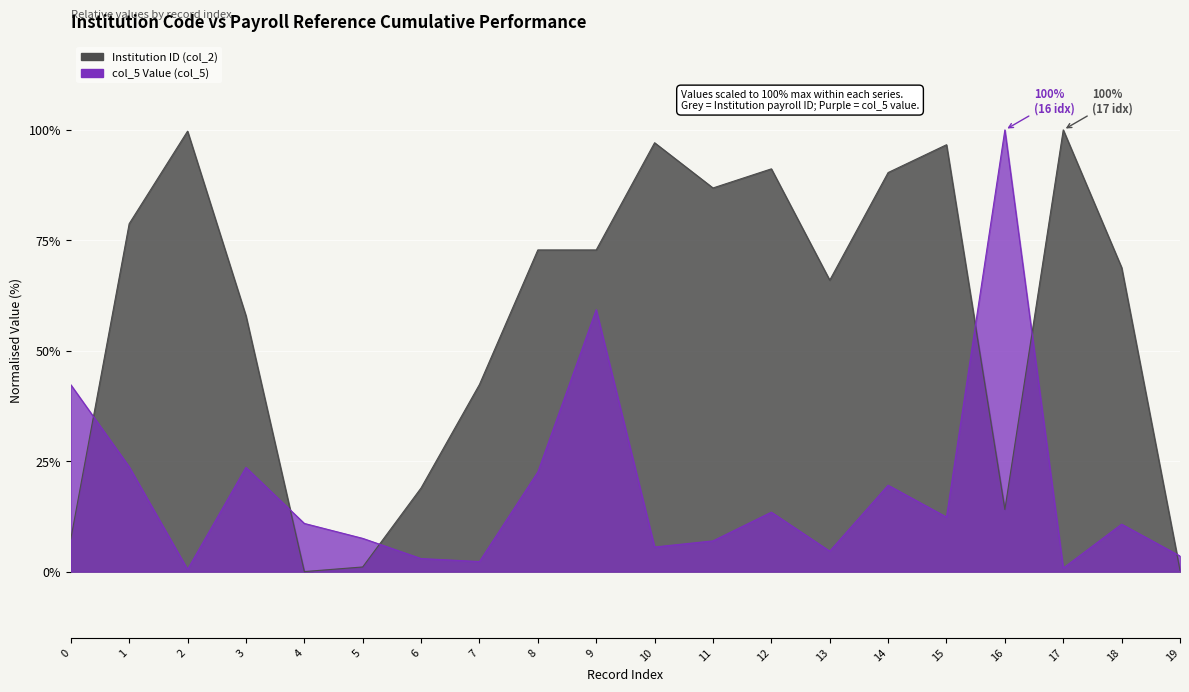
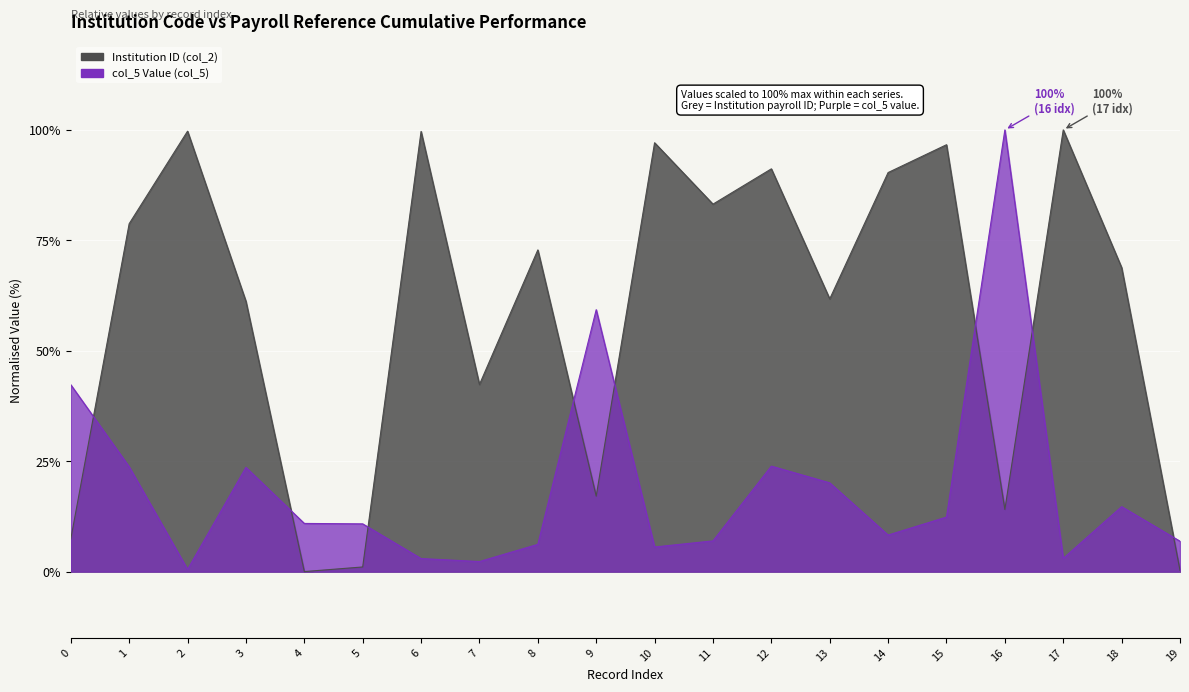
Institution ID (col_2), 3: 58% -> 61%
col_5 Value (col_5), 5: 8% -> 11%
Institution ID (col_2), 6: 19% -> 100%
col_5 Value (col_5), 8: 23% -> 6%
Institution ID (col_2), 9: 73% -> 17%
Institution ID (col_2), 11: 87% -> 83%
col_5 Value (col_5), 12: 13% -> 24%
Institution ID (col_2), 13: 66% -> 62%
col_5 Value (col_5), 13: 5% -> 20%
col_5 Value (col_5), 14: 20% -> 8%
col_5 Value (col_5), 17: 1% -> 3%
col_5 Value (col_5), 18: 11% -> 15%
col_5 Value (col_5), 19: 4% -> 7%
